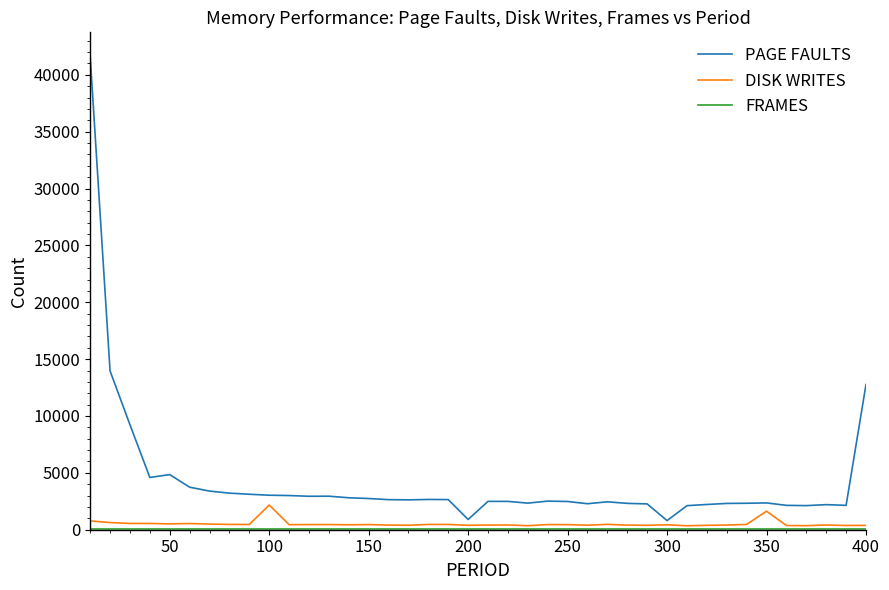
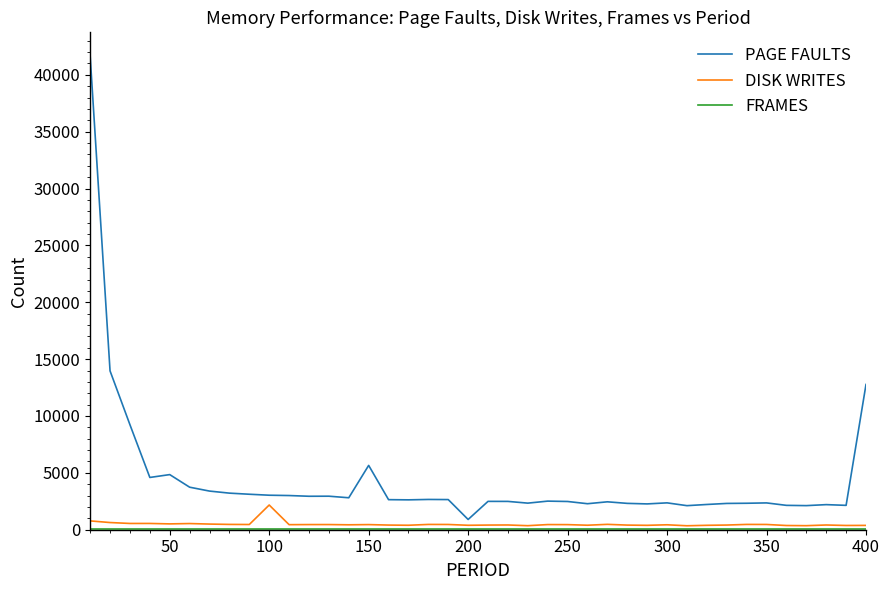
PAGE FAULTS, 150: 2700 -> 5700
PAGE FAULTS, 300: 800 -> 2400
DISK WRITES, 350: 1600 -> 500
